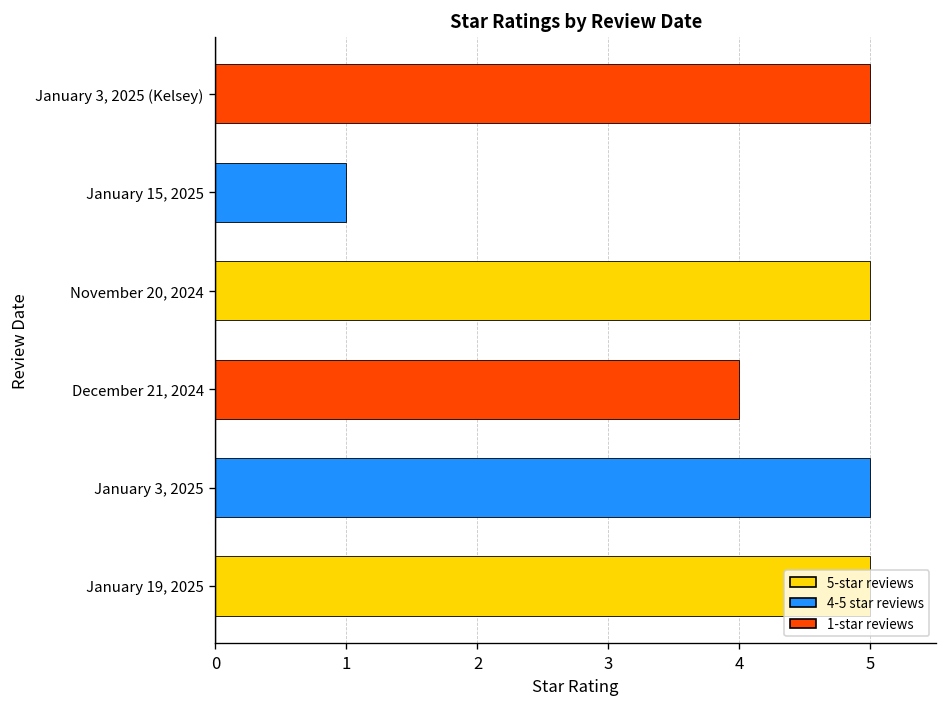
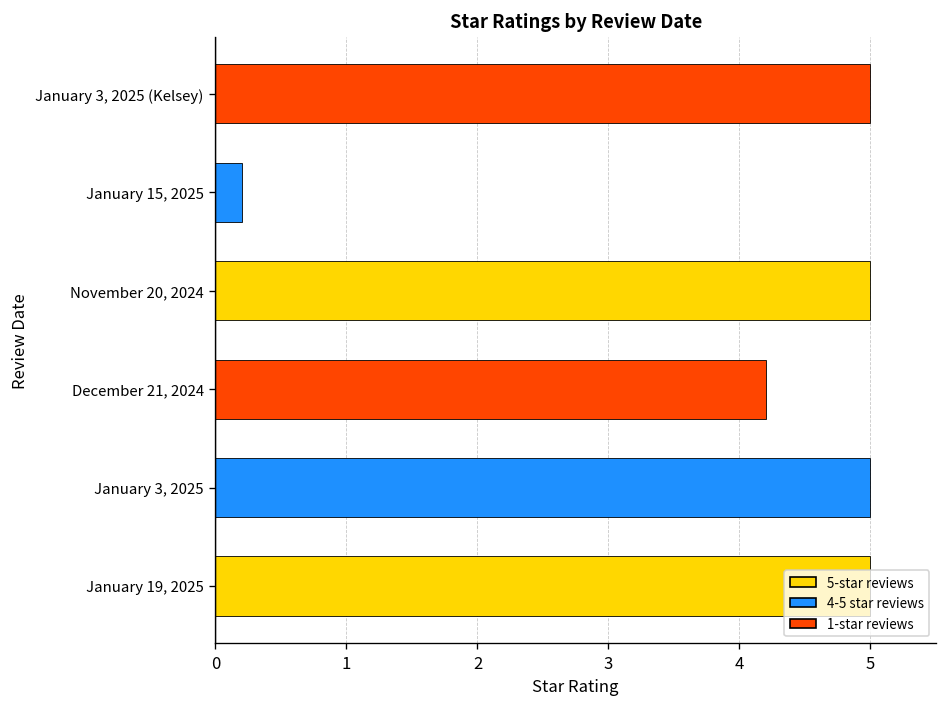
January 15, 2025: 1.0 -> 0.2
December 21, 2024: 4.0 -> 4.2
